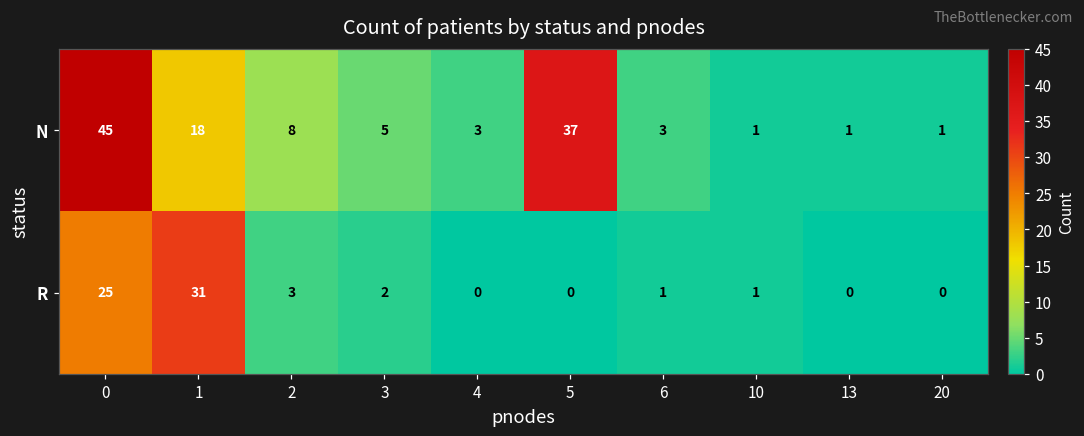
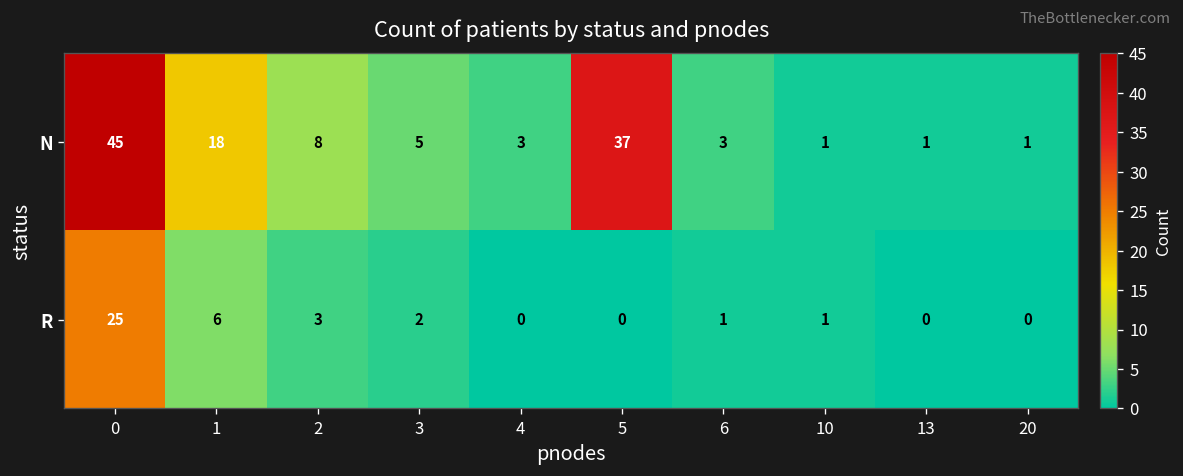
R, 1: 31 -> 6
